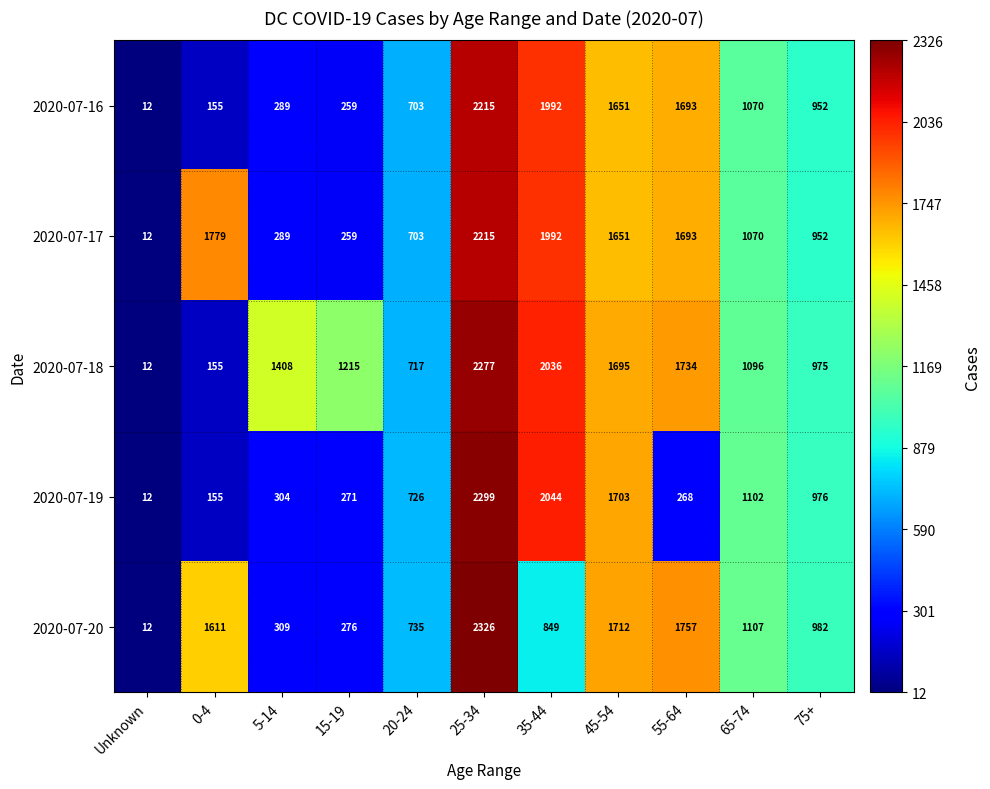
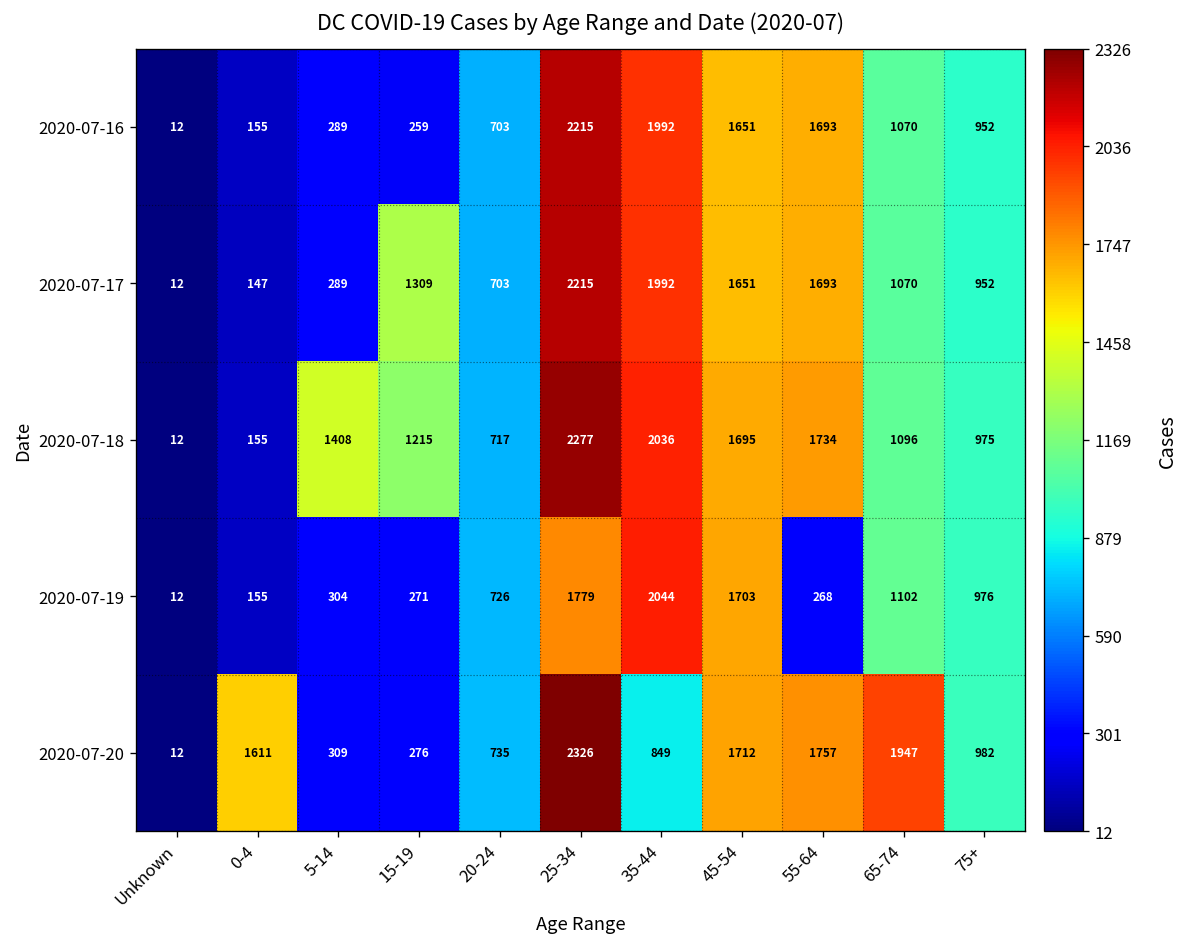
2020-07-17, 0-4: 1779 -> 147
2020-07-17, 15-19: 259 -> 1309
2020-07-19, 25-34: 2299 -> 1779
2020-07-20, 65-74: 1107 -> 1947
